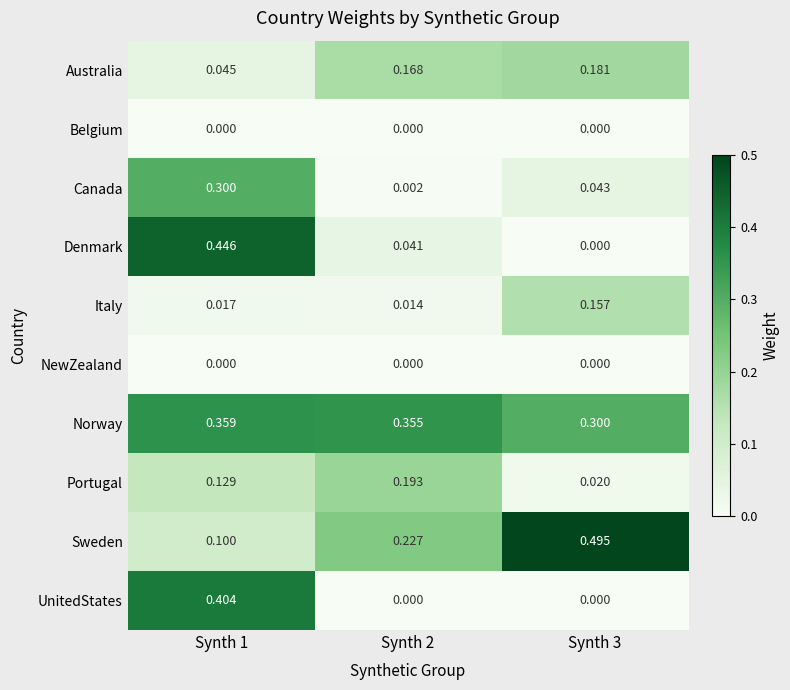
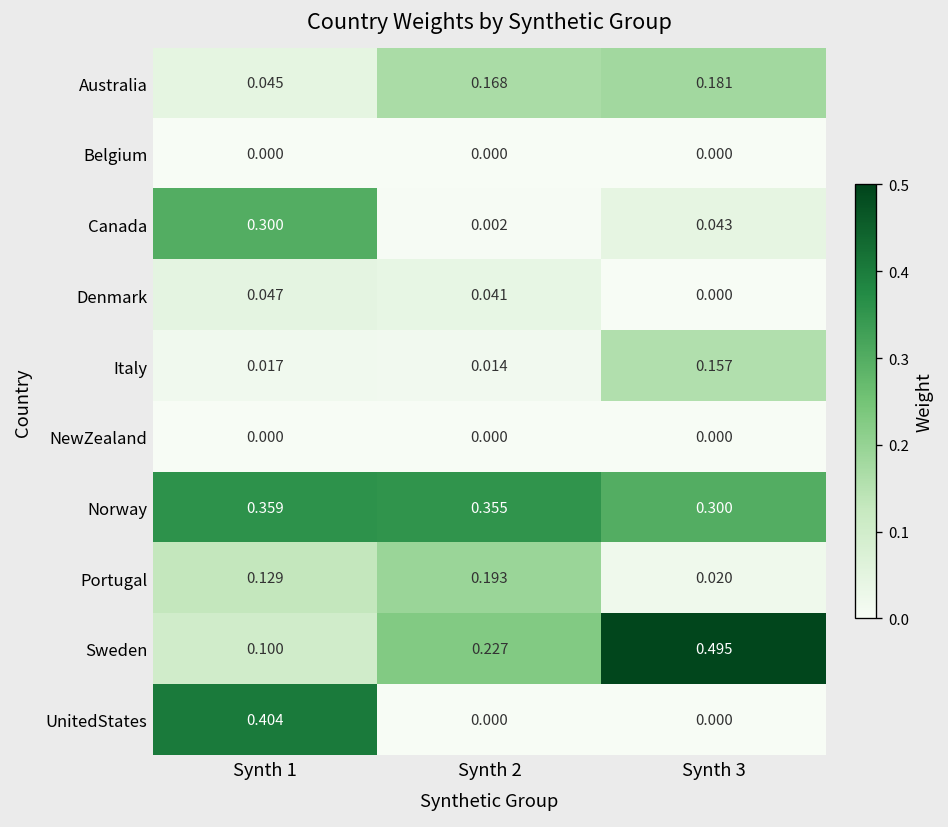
Denmark, Synth 1: 0.446 -> 0.047
